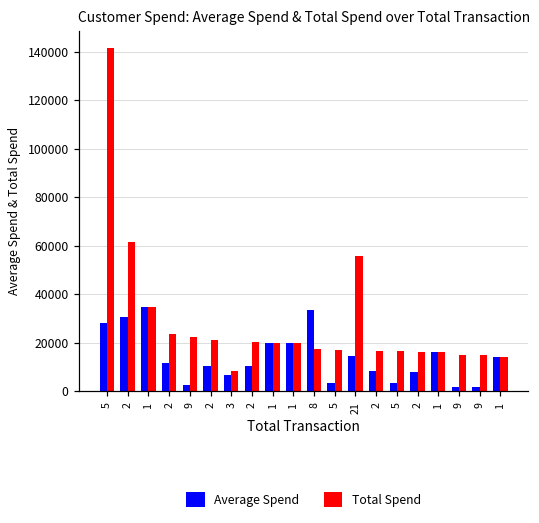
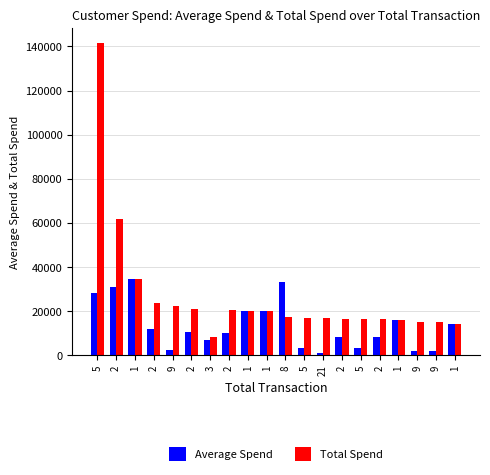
Average Spend, 21: 14000 -> 1000
Total Spend, 21: 56000 -> 17000
